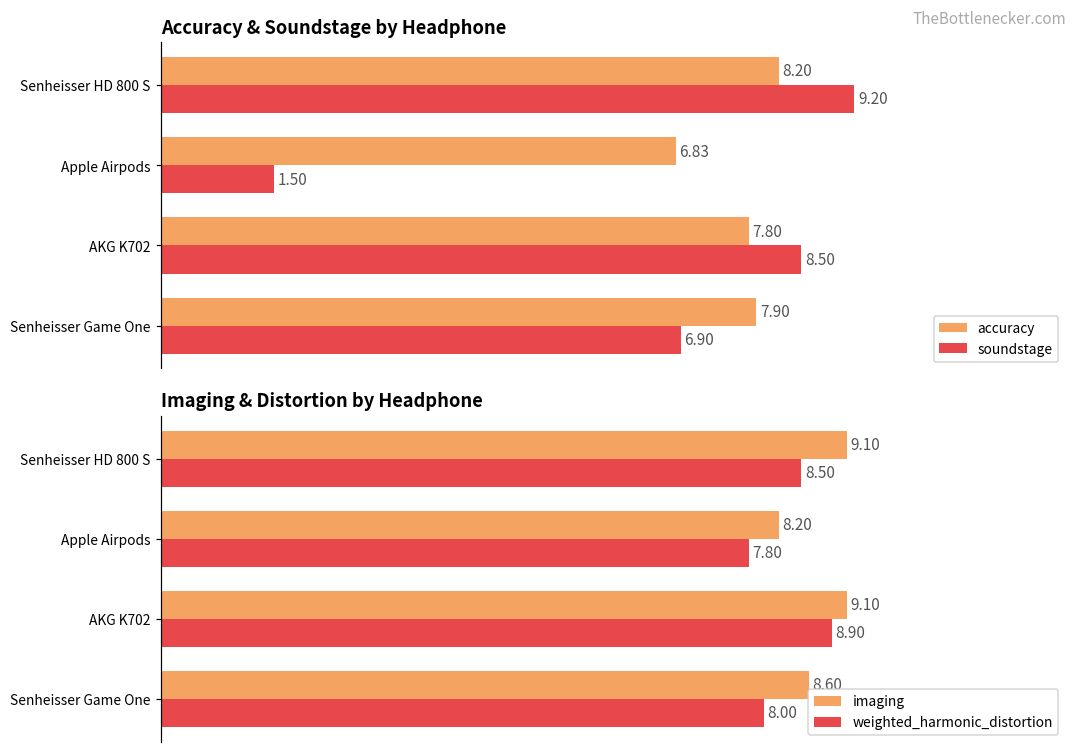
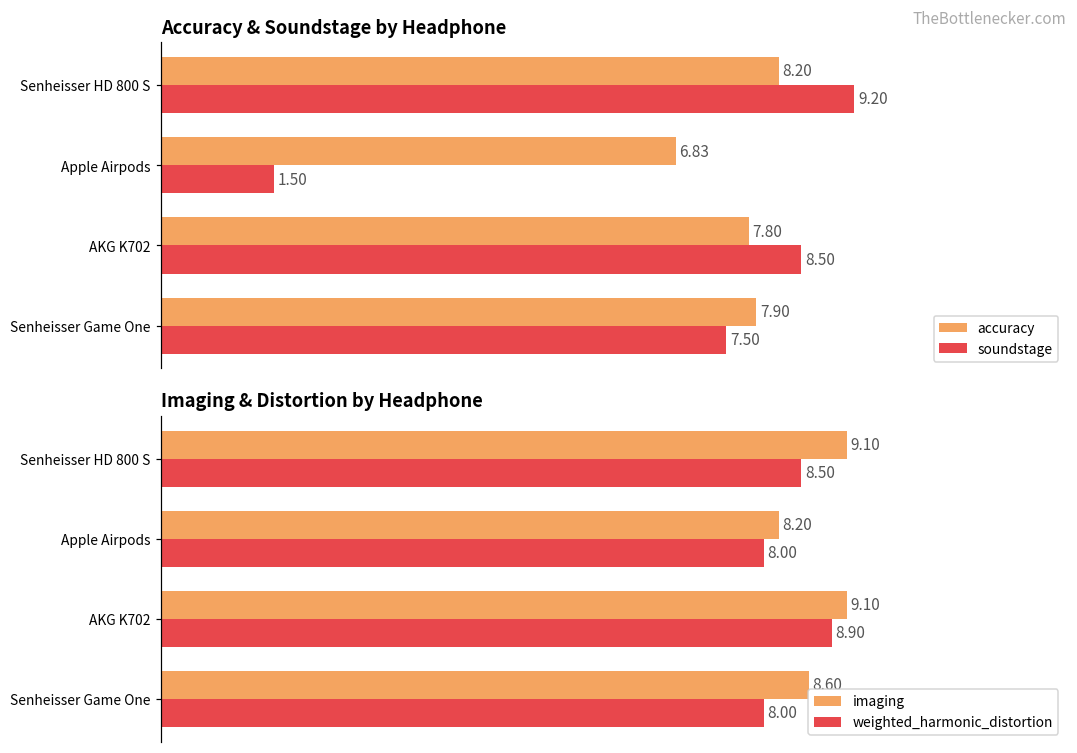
Accuracy & Soundstage by Headphone, soundstage, Senheisser Game One: 6.90 -> 7.50
Imaging & Distortion by Headphone, weighted_harmonic_distortion, Apple Airpods: 7.80 -> 8.00
